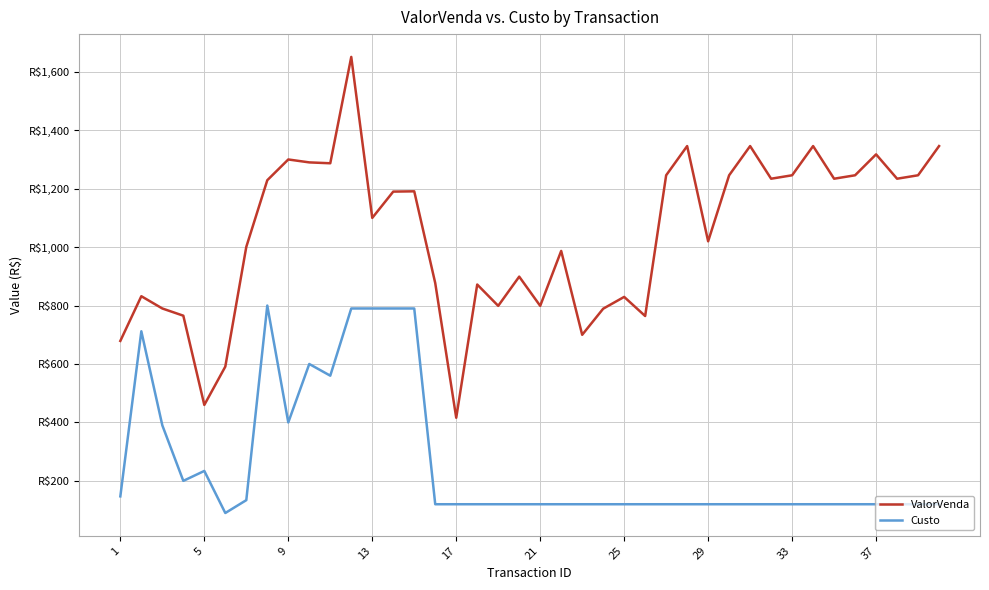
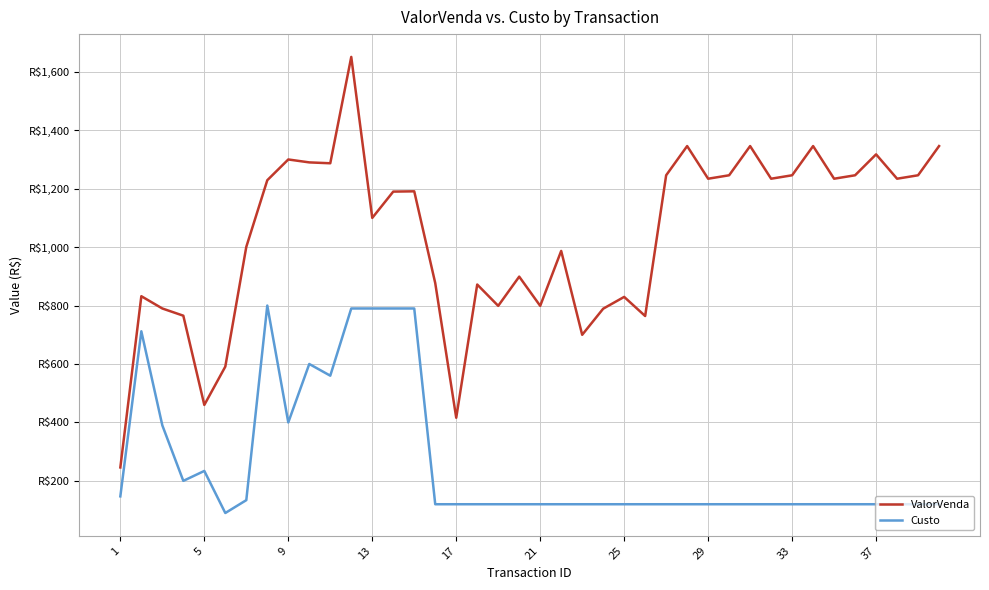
ValorVenda, 1: R$680 -> R$250
ValorVenda, 29: R$1,020 -> R$1,230
